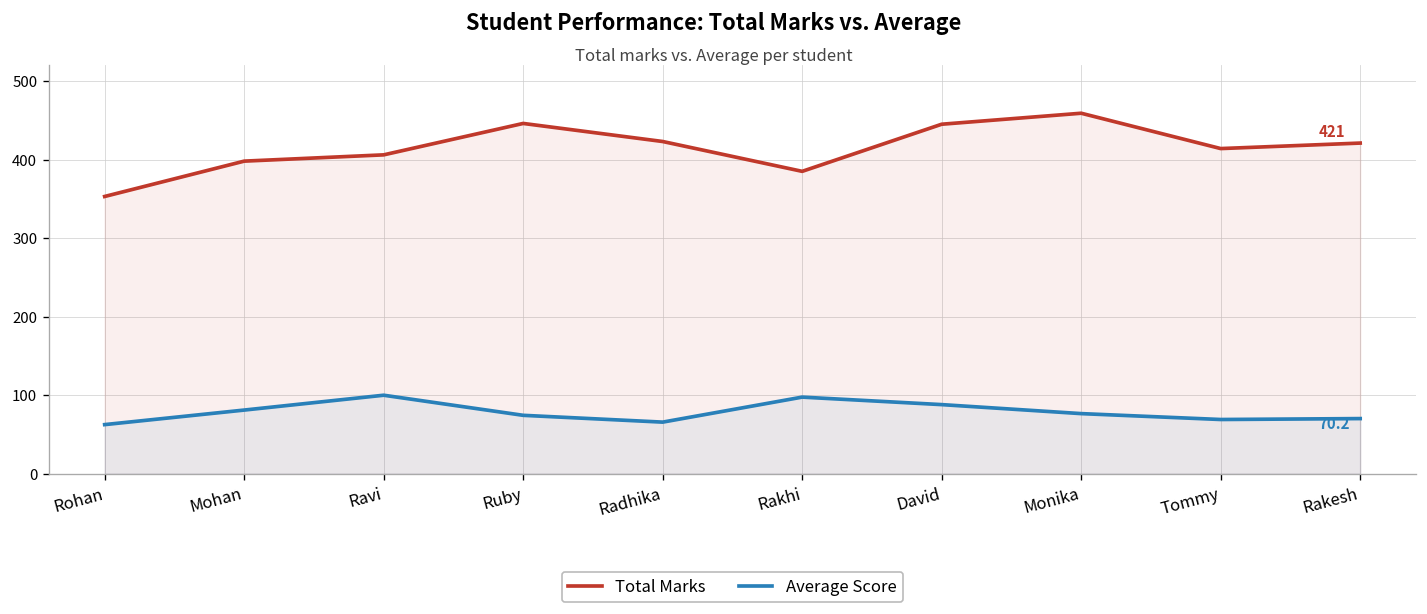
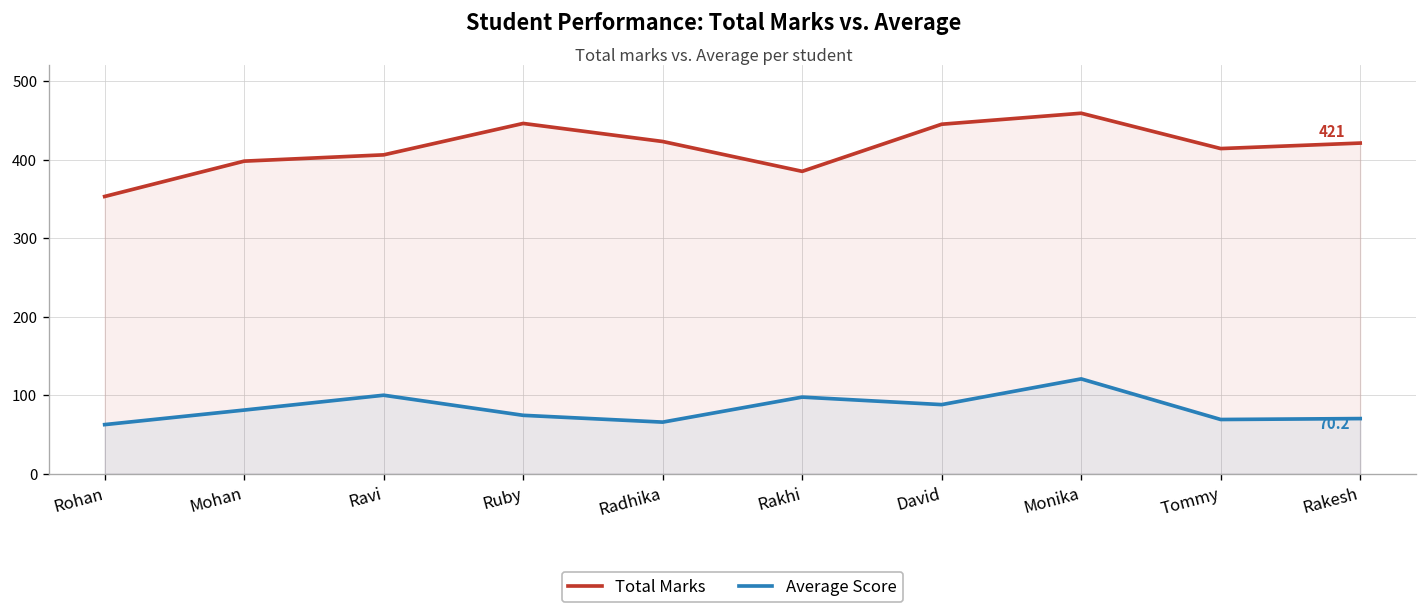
Average Score, Monika: 80 -> 120
